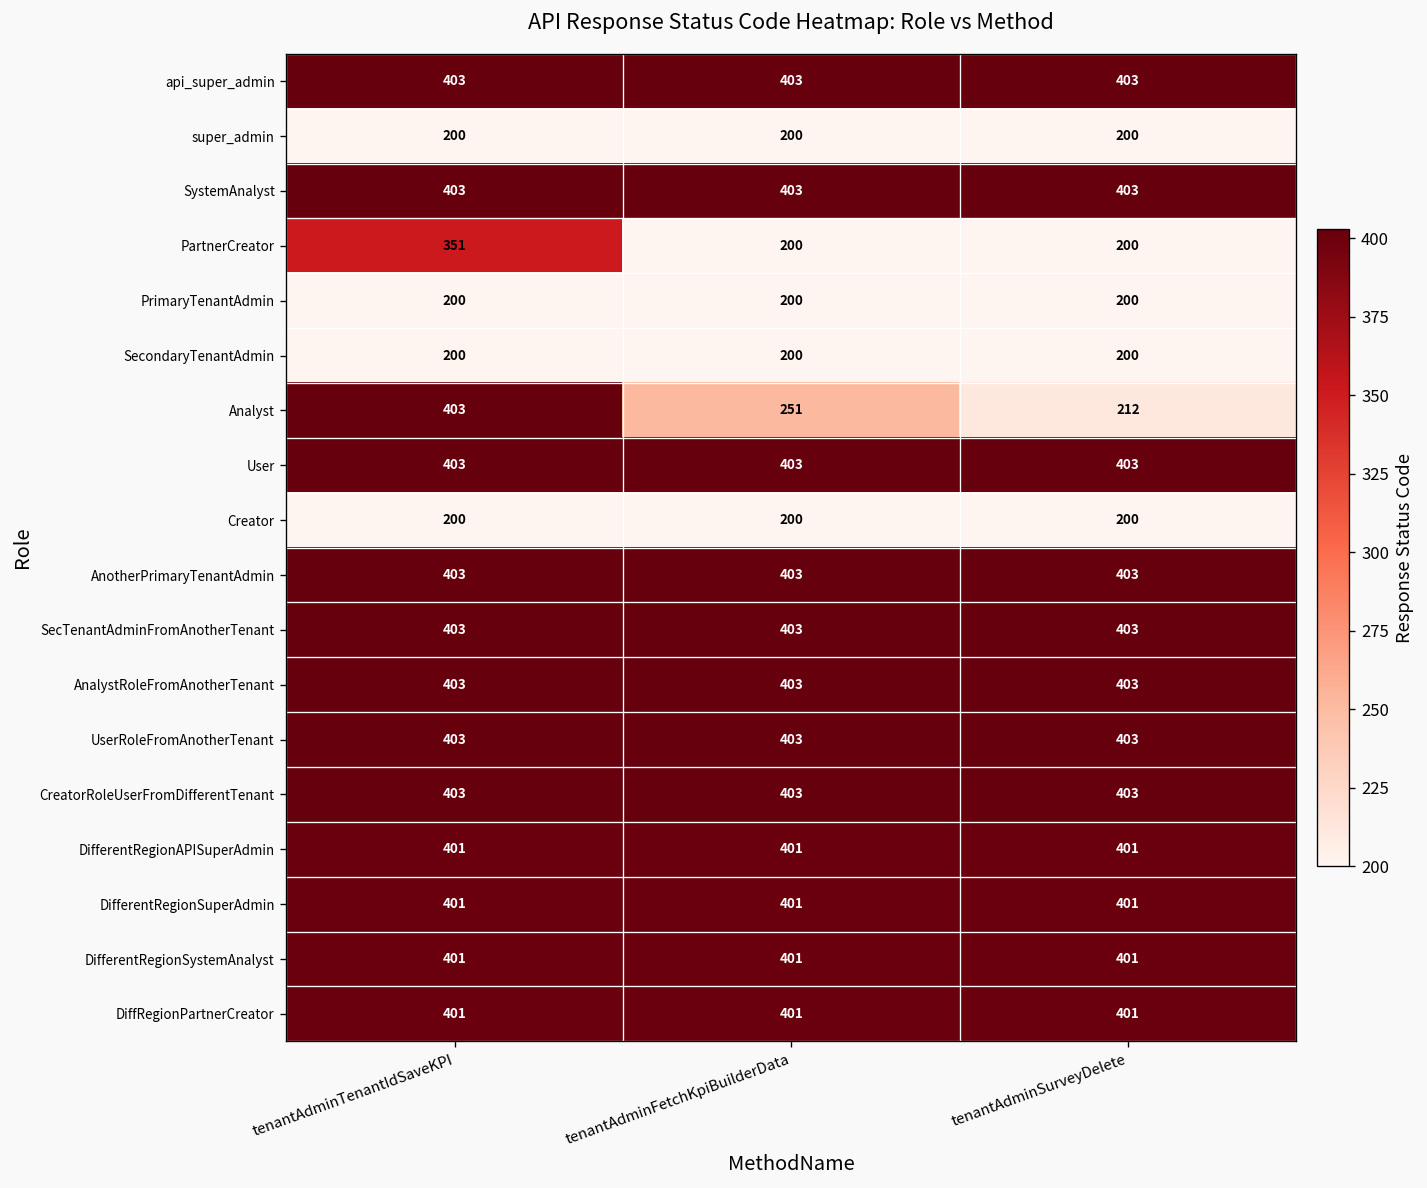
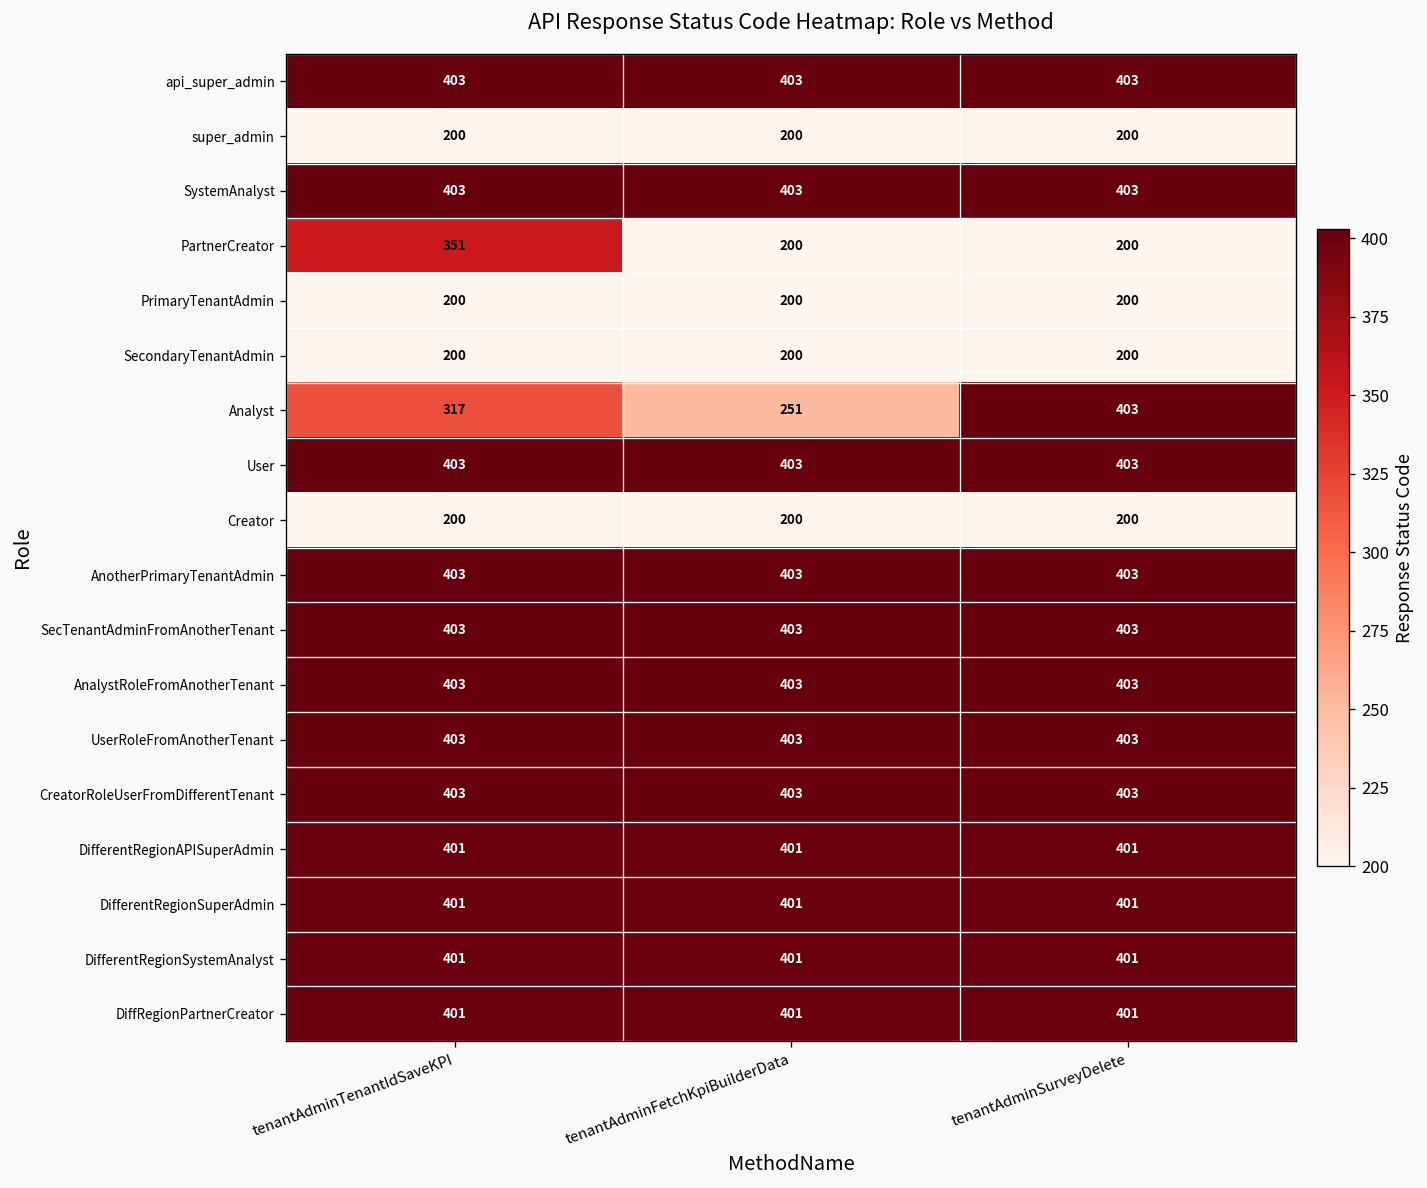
Analyst, tenantAdminTenantIdSaveKPI: 403 -> 317
Analyst, tenantAdminSurveyDelete: 212 -> 403
